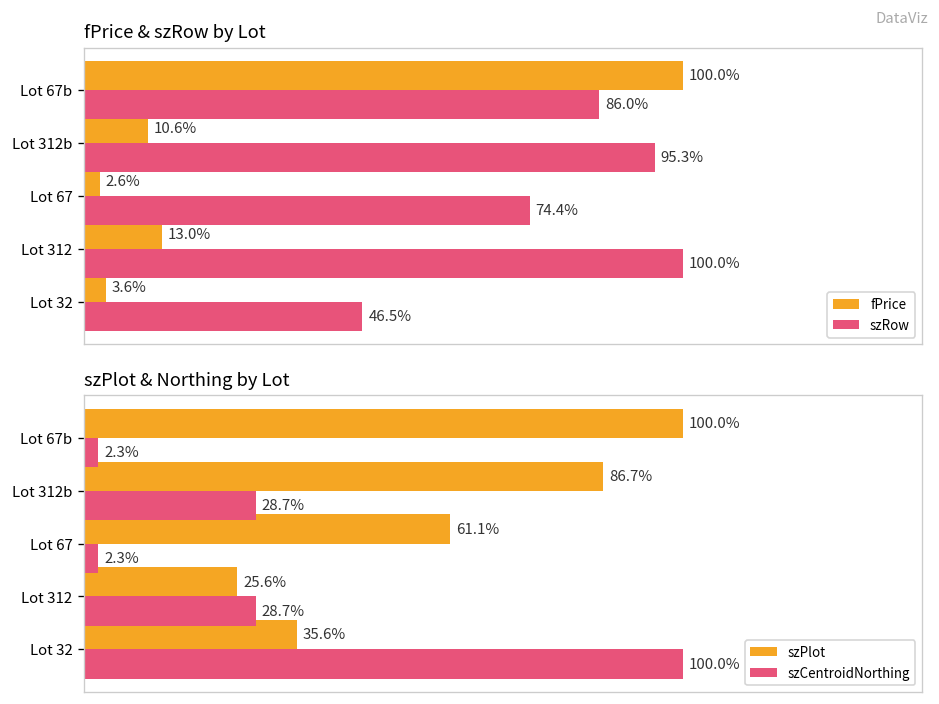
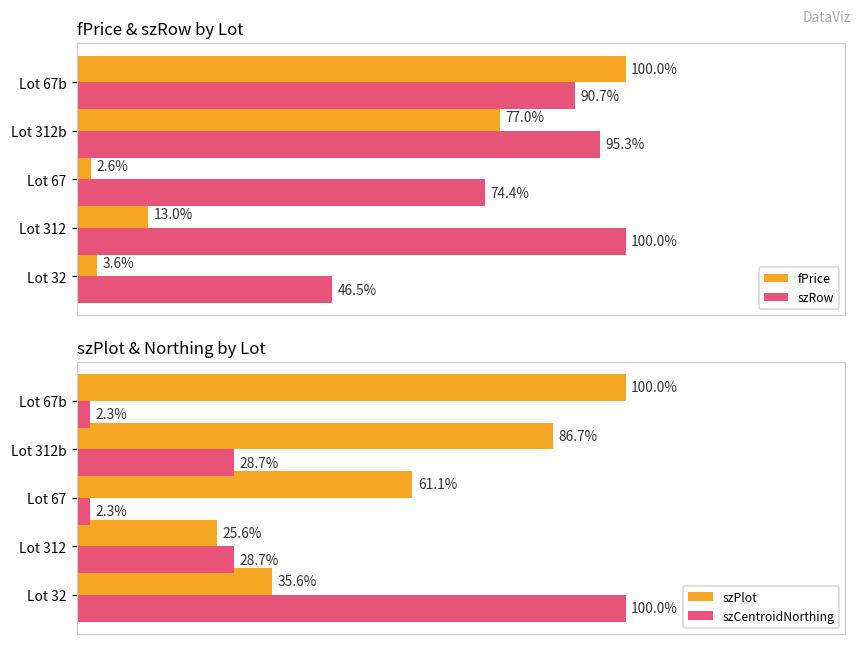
fPrice & szRow by Lot, szRow, Lot 67b: 86.0% -> 90.7%
fPrice & szRow by Lot, fPrice, Lot 312b: 10.6% -> 77.0%
